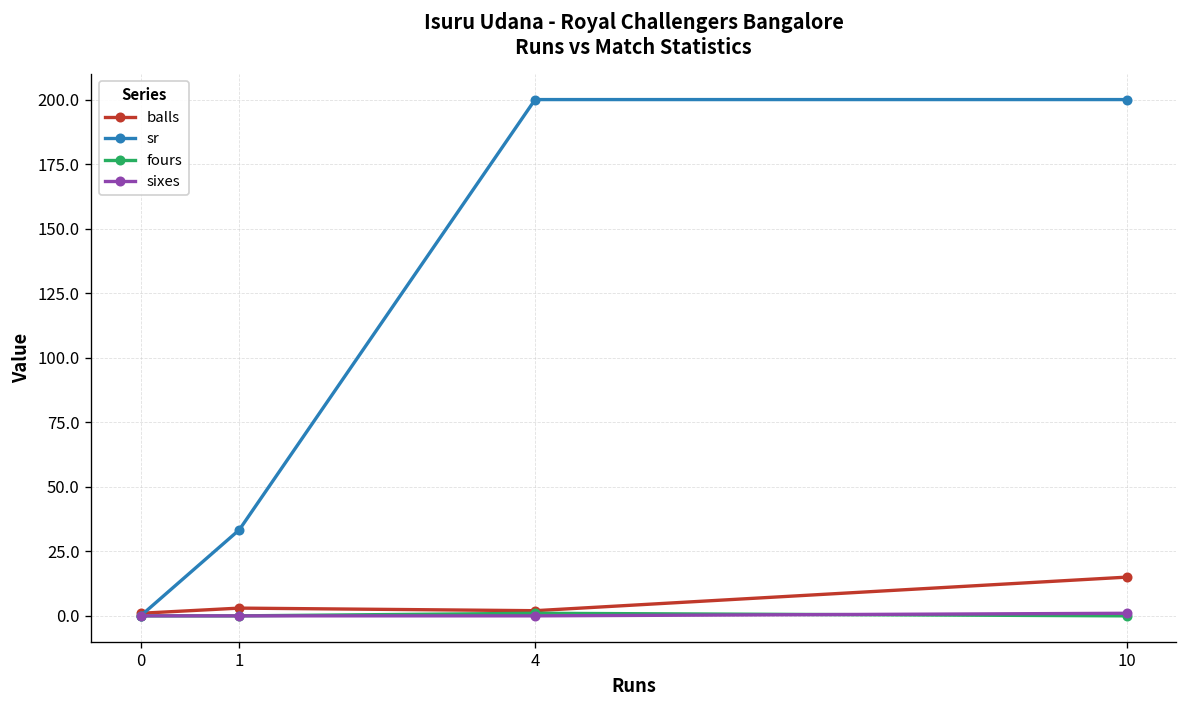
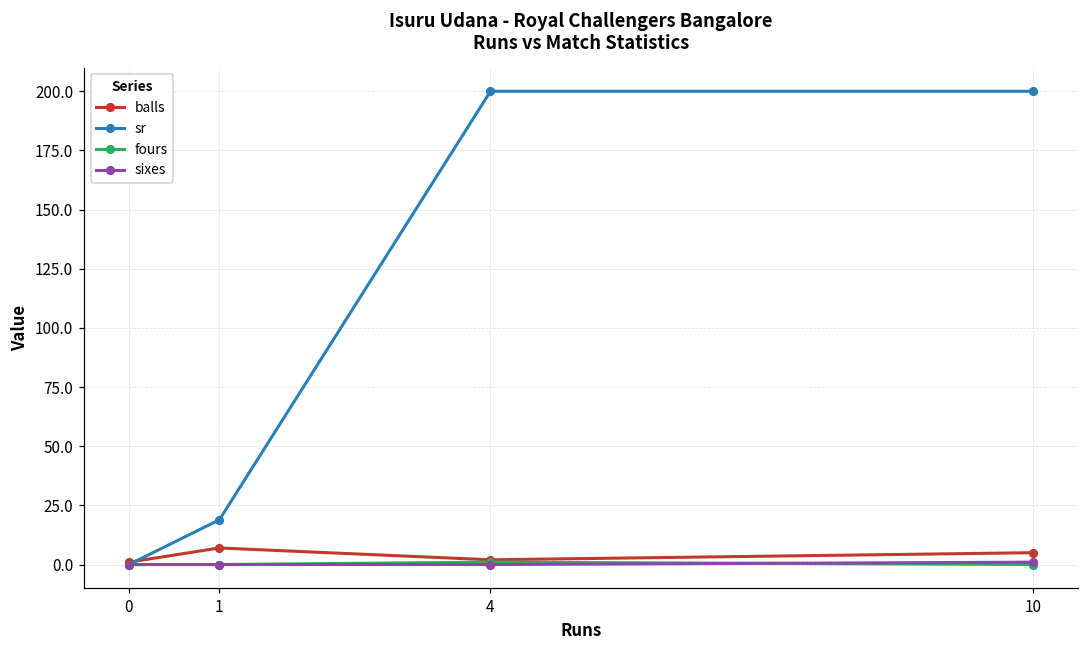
balls, 1: 3 -> 7
sr, 1: 33 -> 19
balls, 10: 15 -> 5
